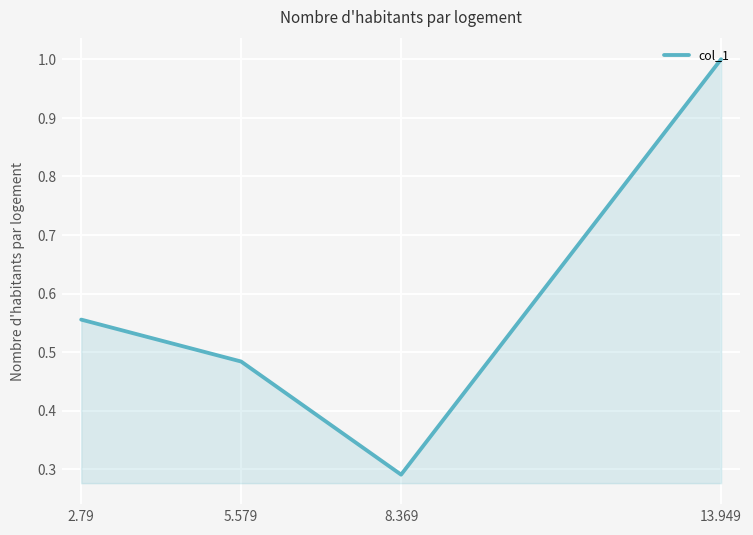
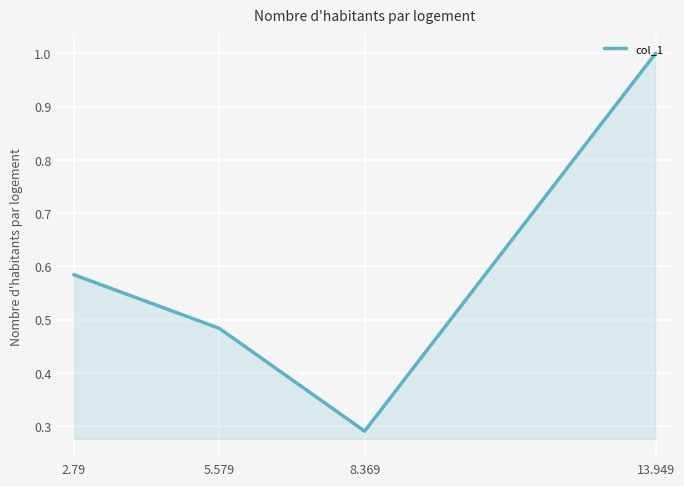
2.79: 0.56 -> 0.58
